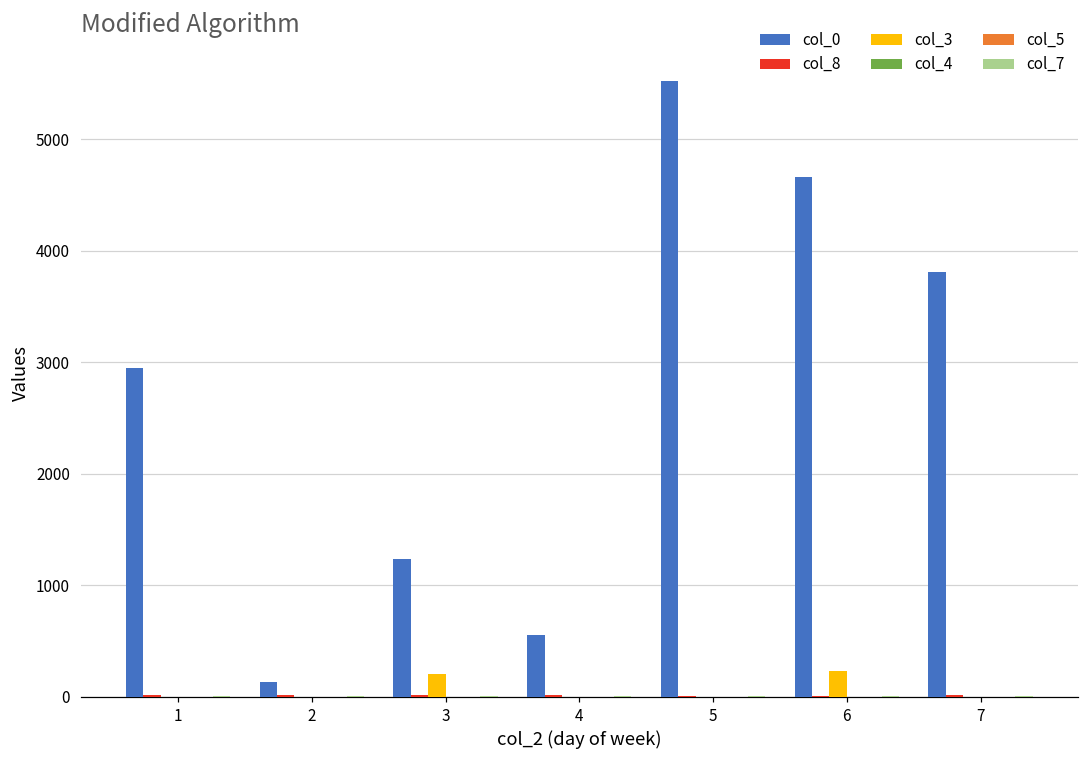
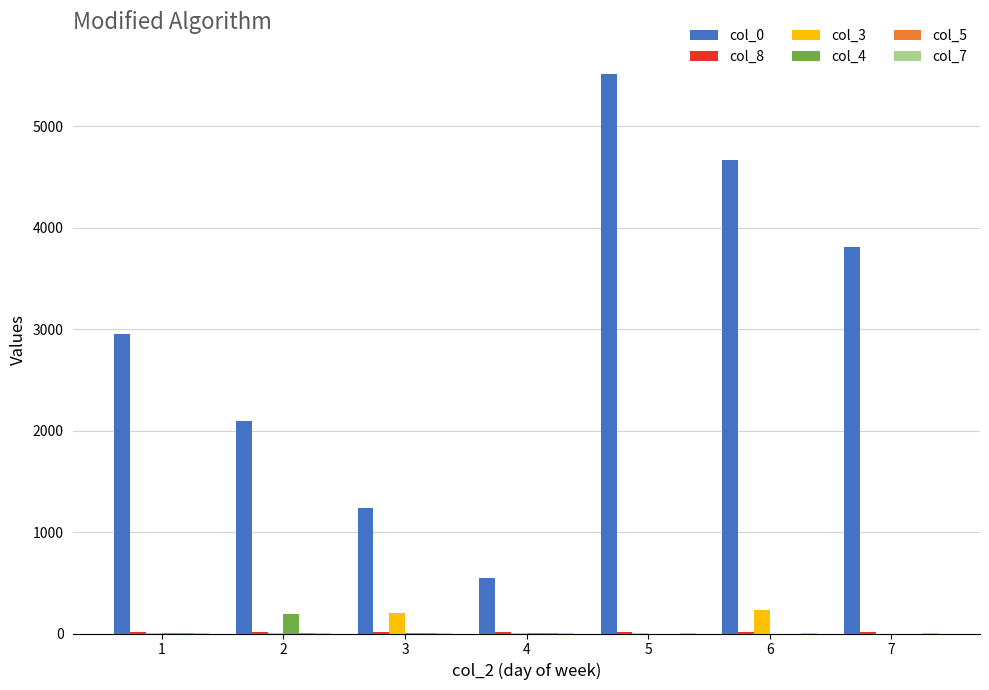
col_0, 2: 130 -> 2100
col_4, 2: 0 -> 190
